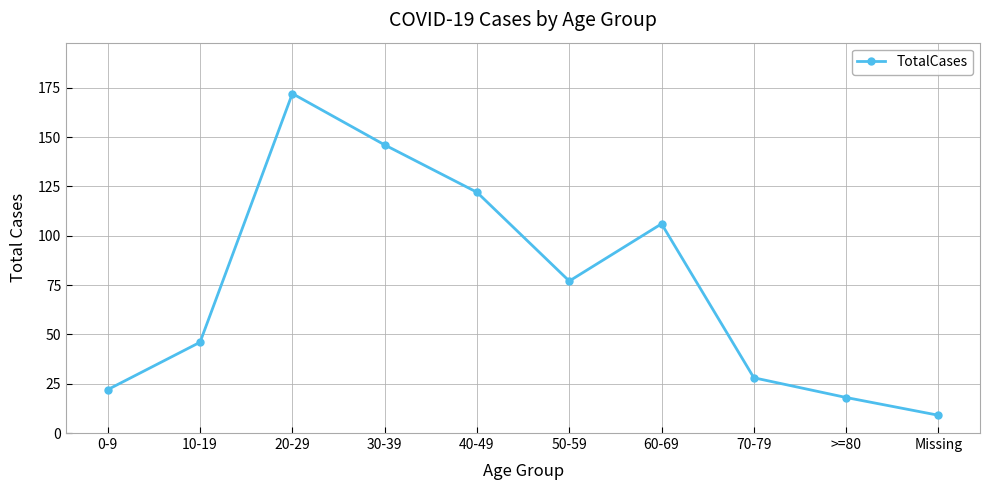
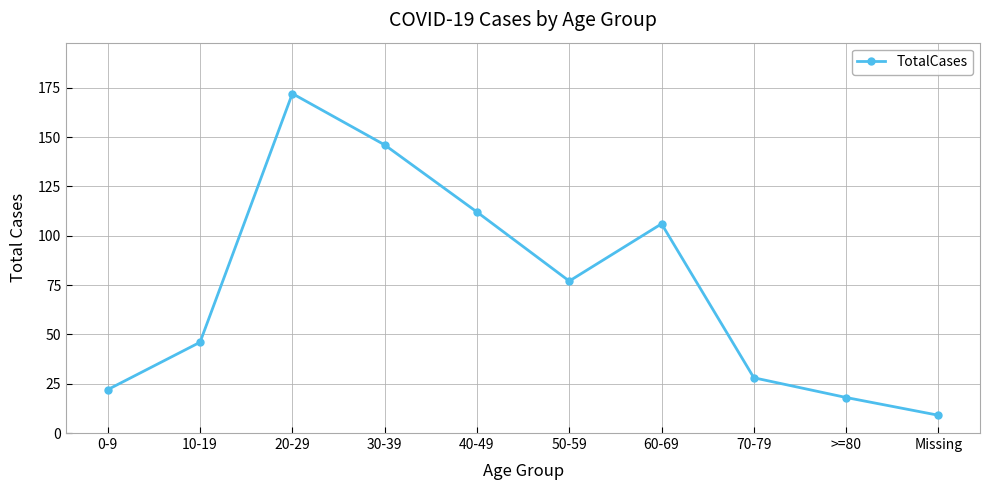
40-49: 122 -> 112
